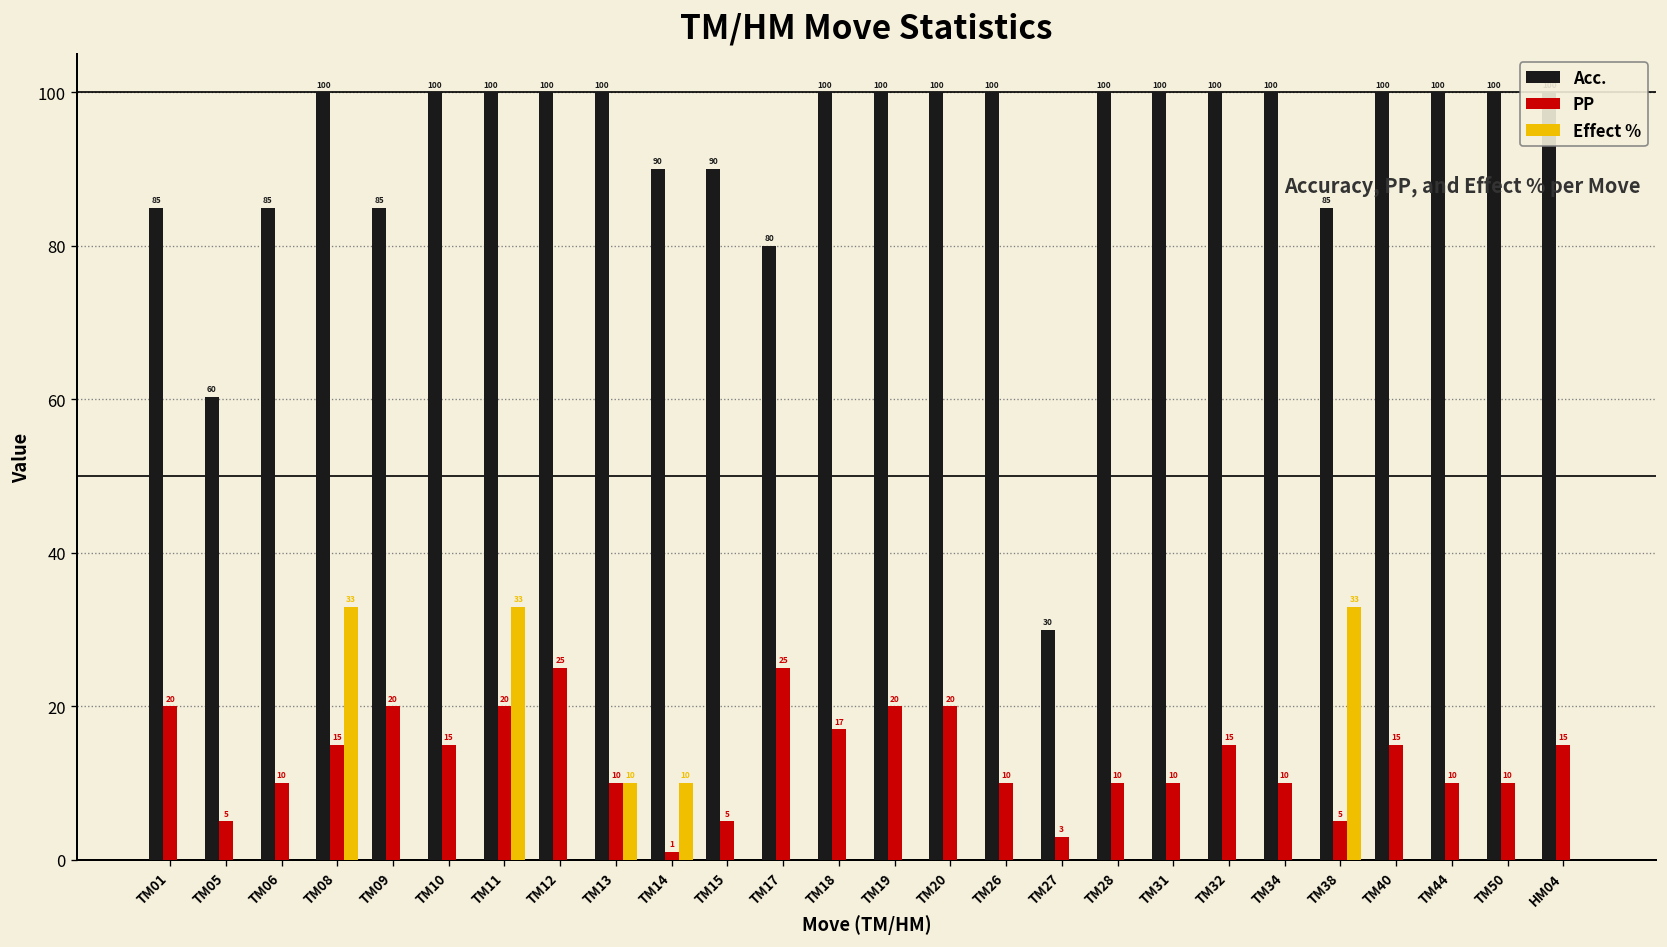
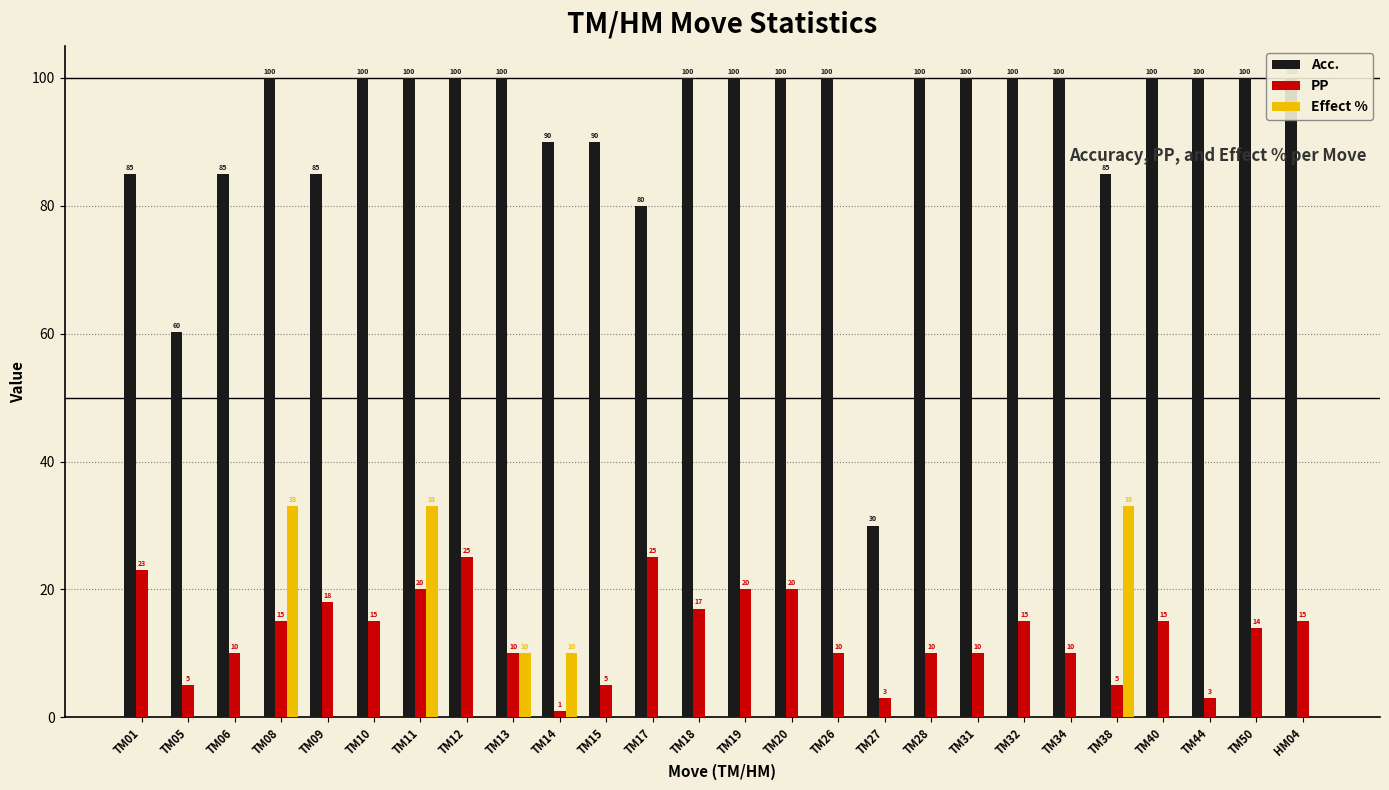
PP, TM01: 20 -> 23
PP, TM09: 20 -> 18
PP, TM44: 10 -> 3
PP, TM50: 10 -> 14
